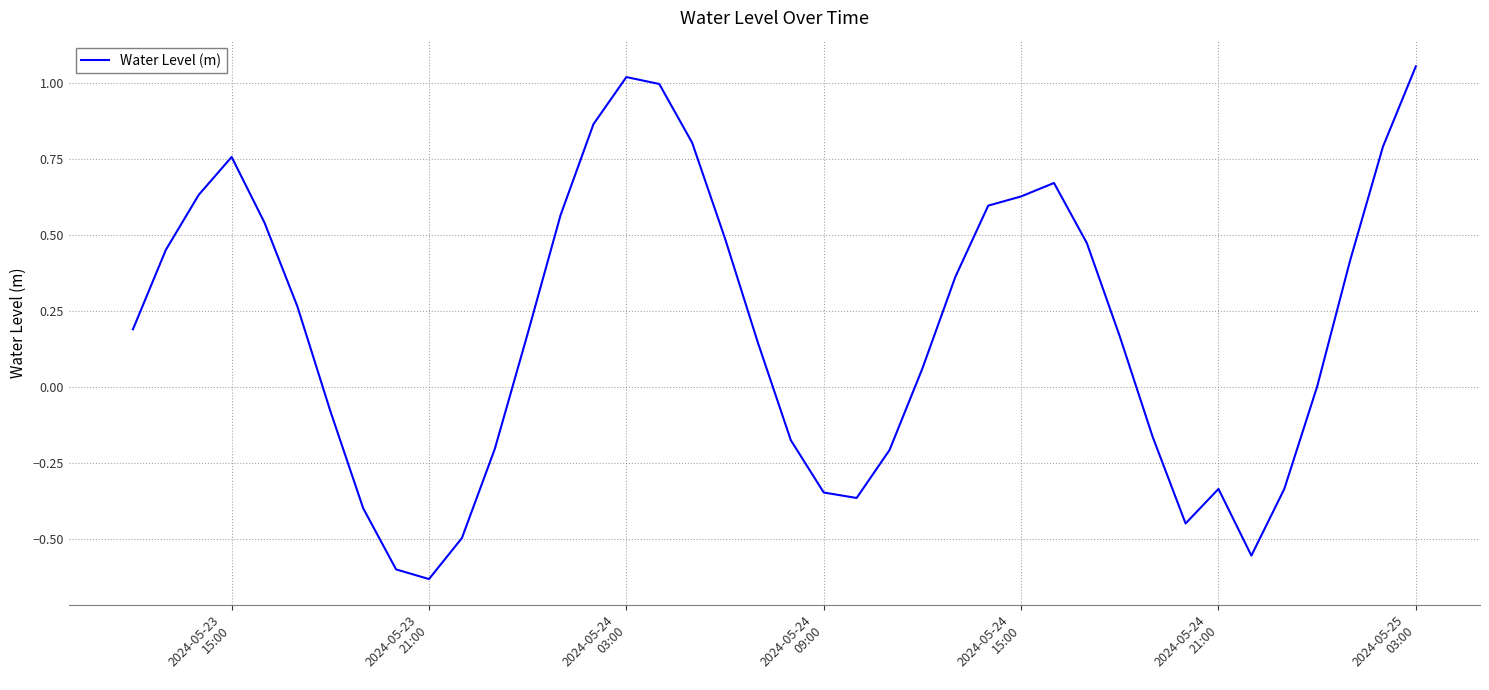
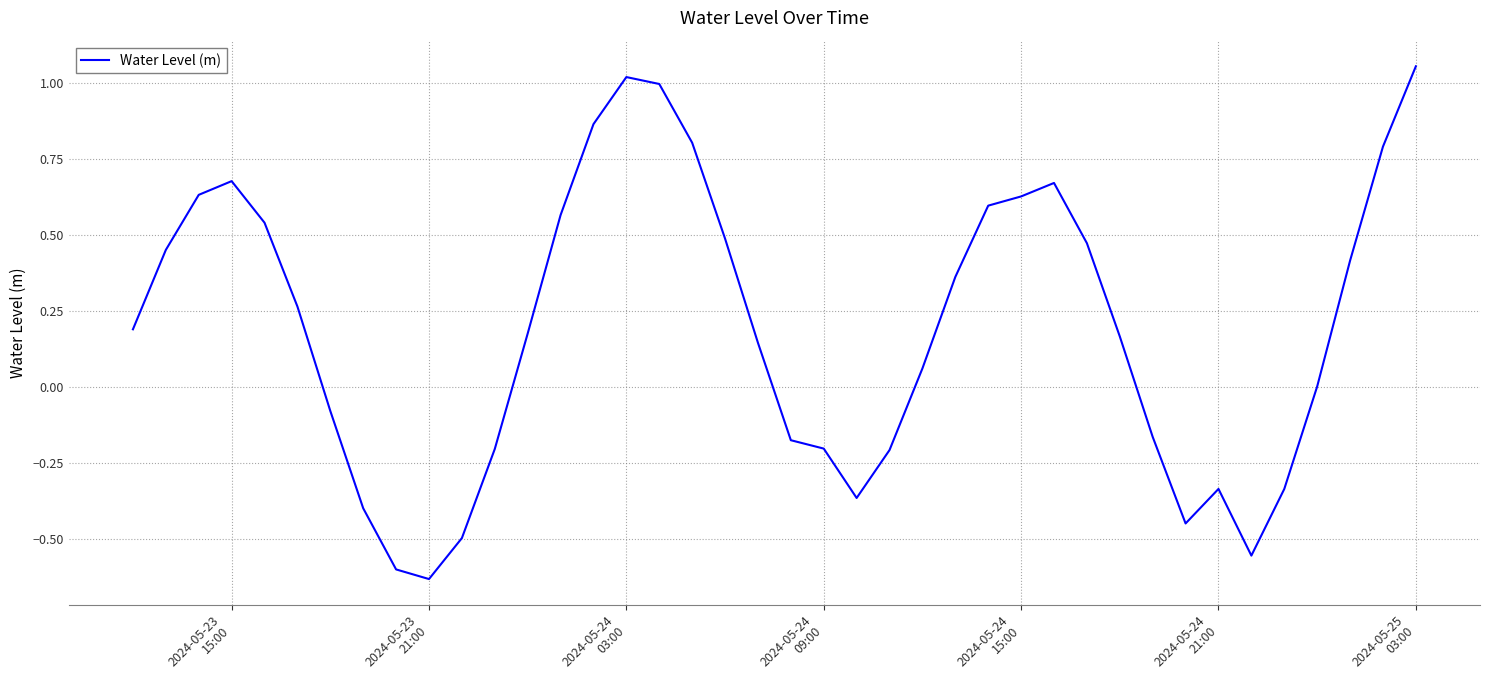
2024-05-23 15:00: 0.76 -> 0.68
2024-05-24 09:00: -0.35 -> -0.20
